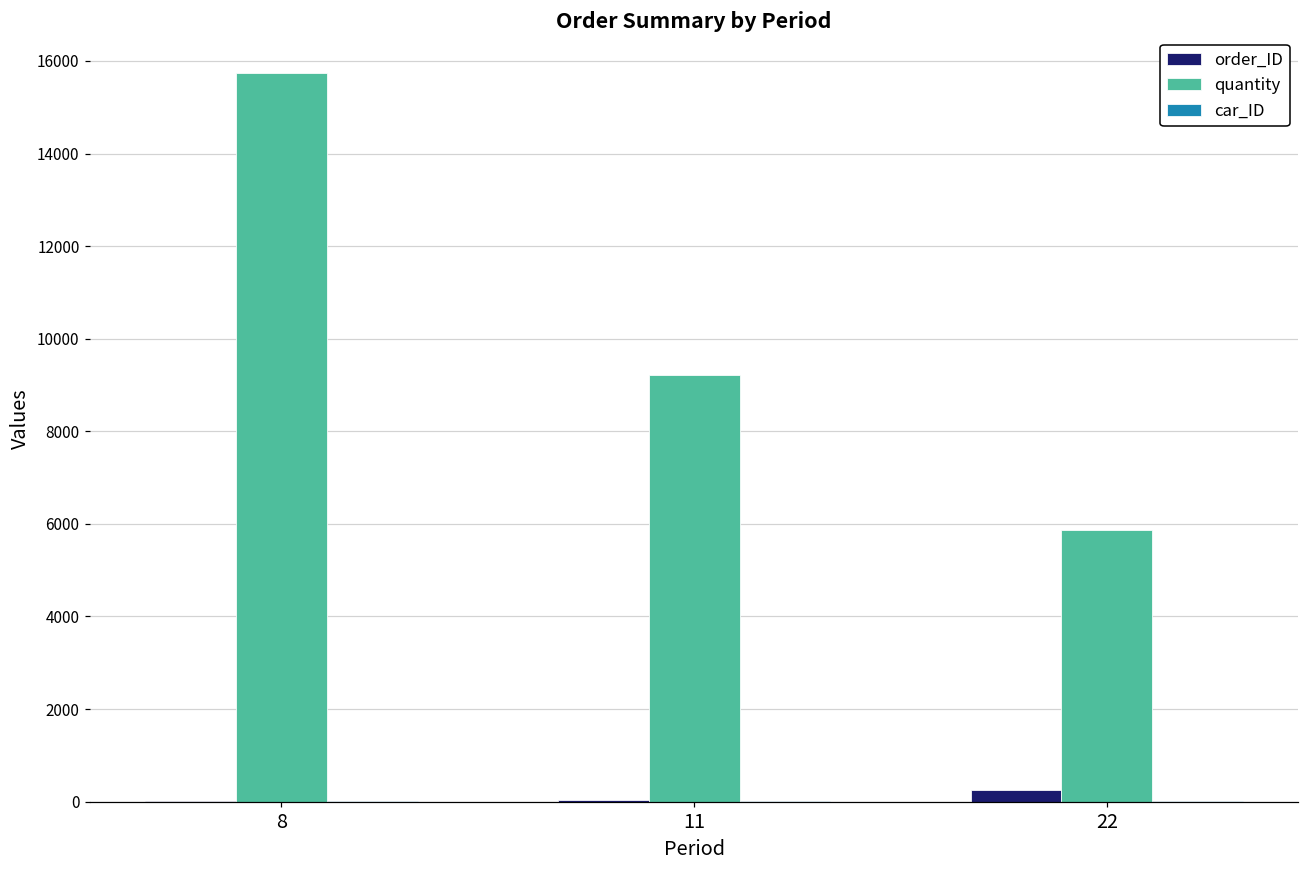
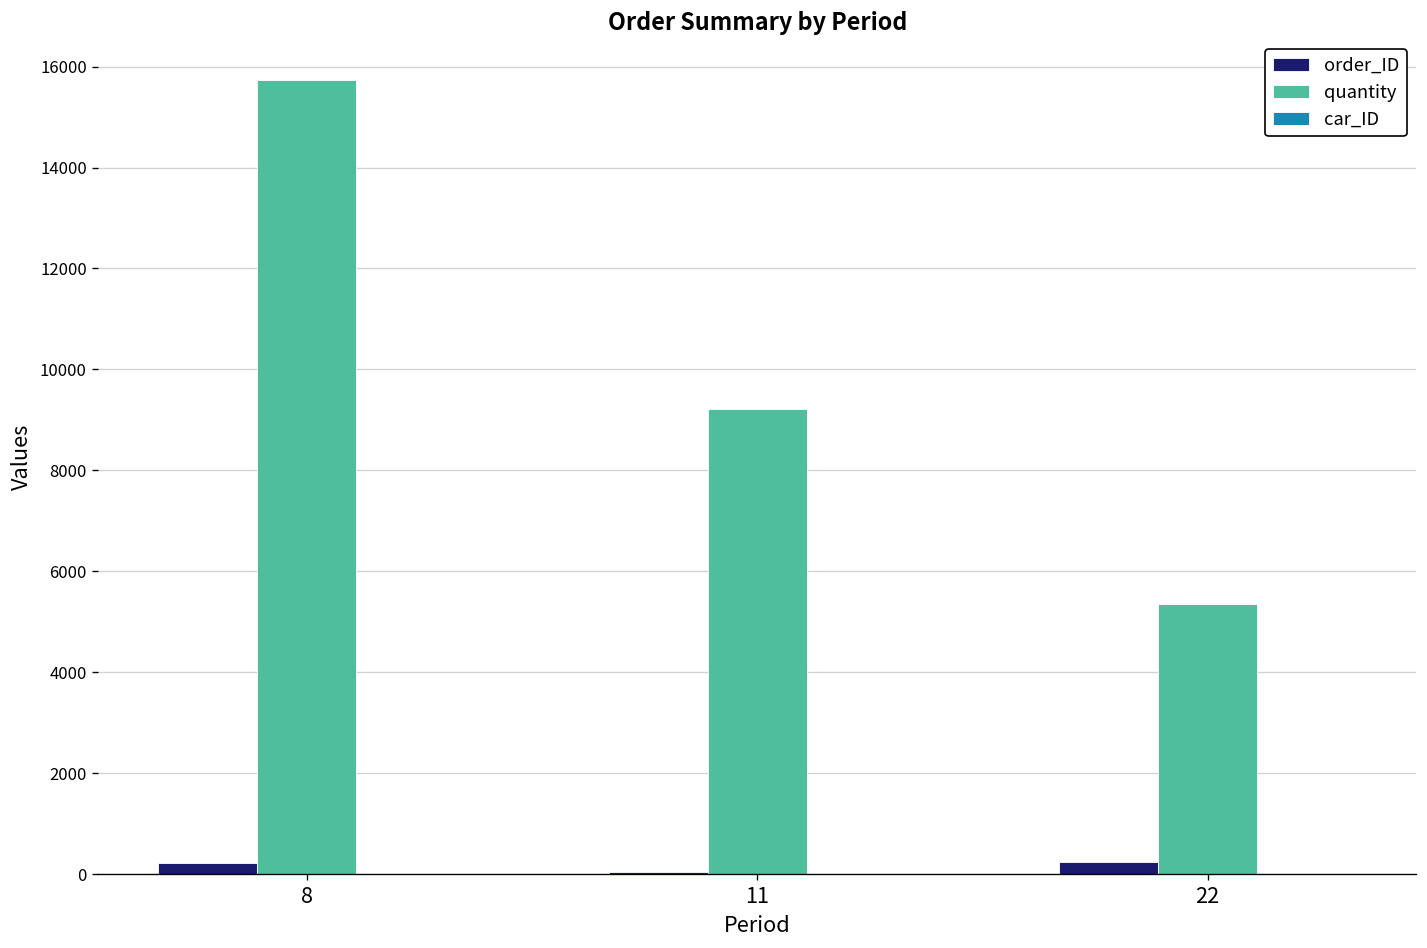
order_ID, 8: 0 -> 200
quantity, 22: 5900 -> 5300
